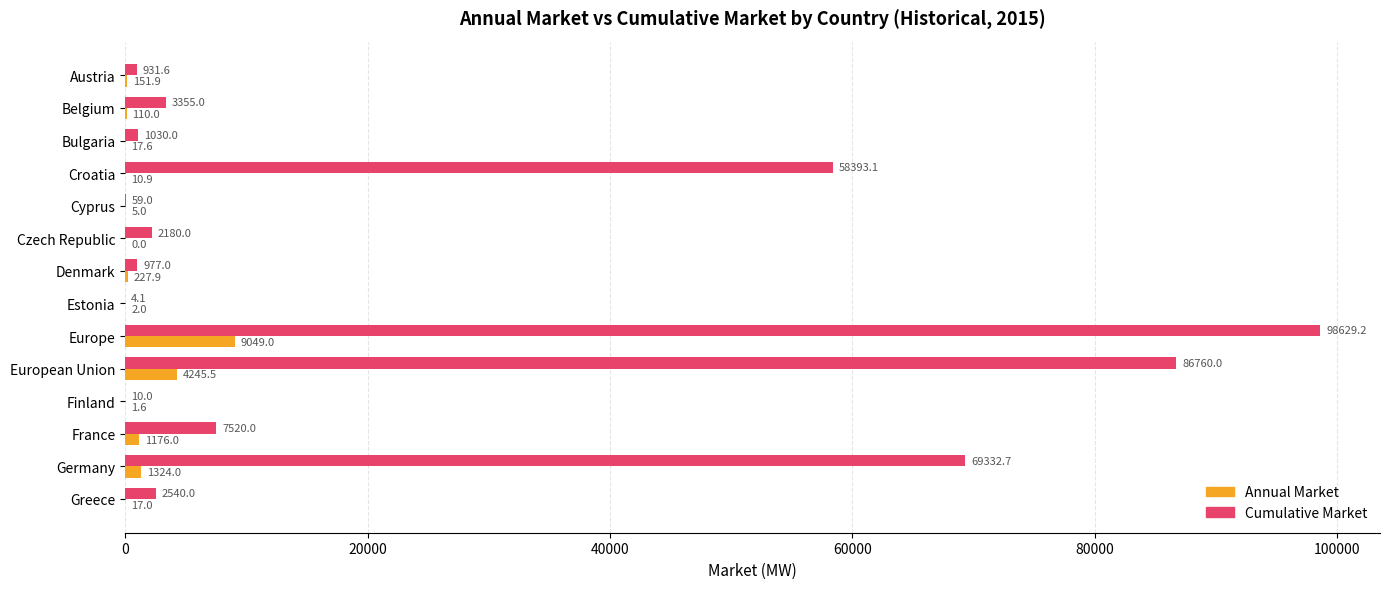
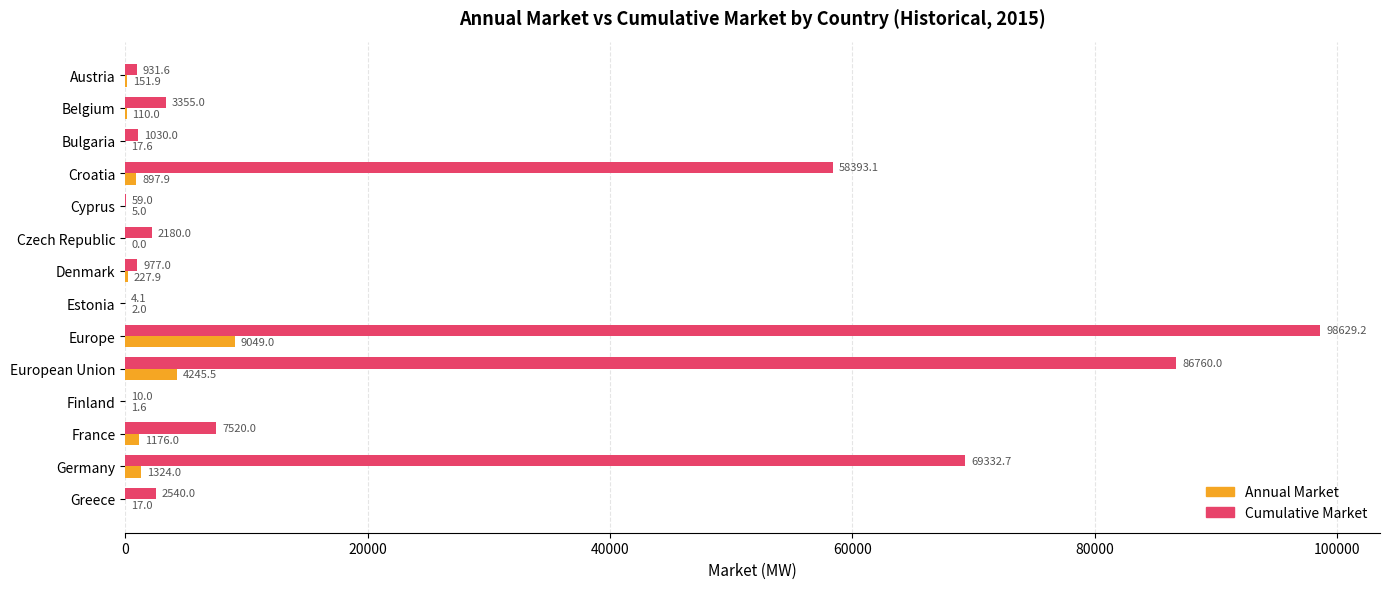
Annual Market, Croatia: 10.9 -> 897.9
